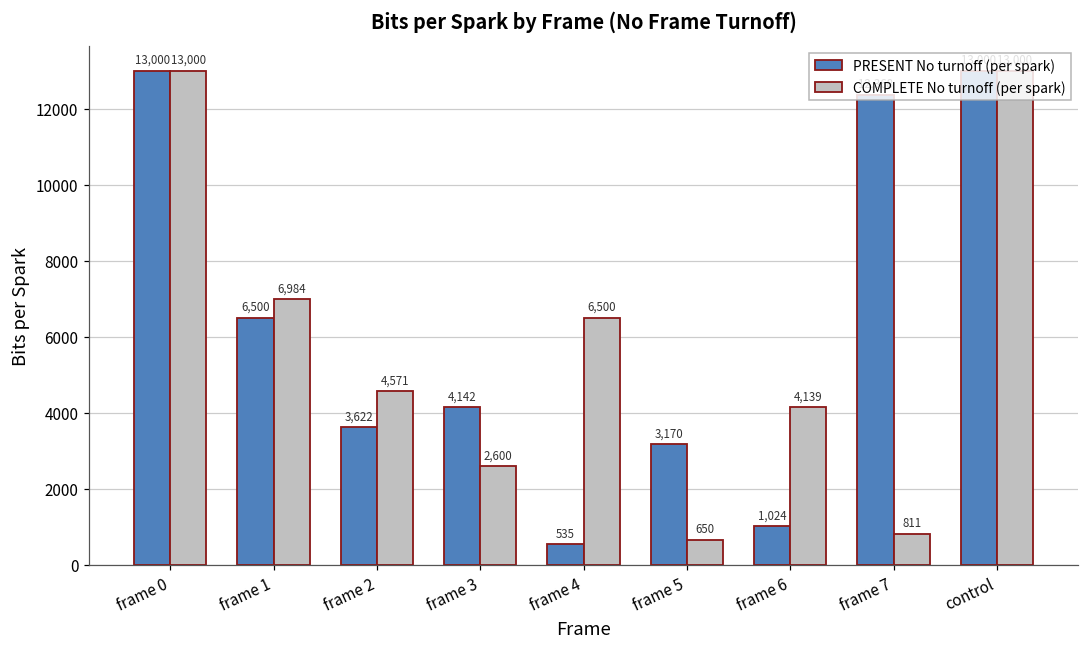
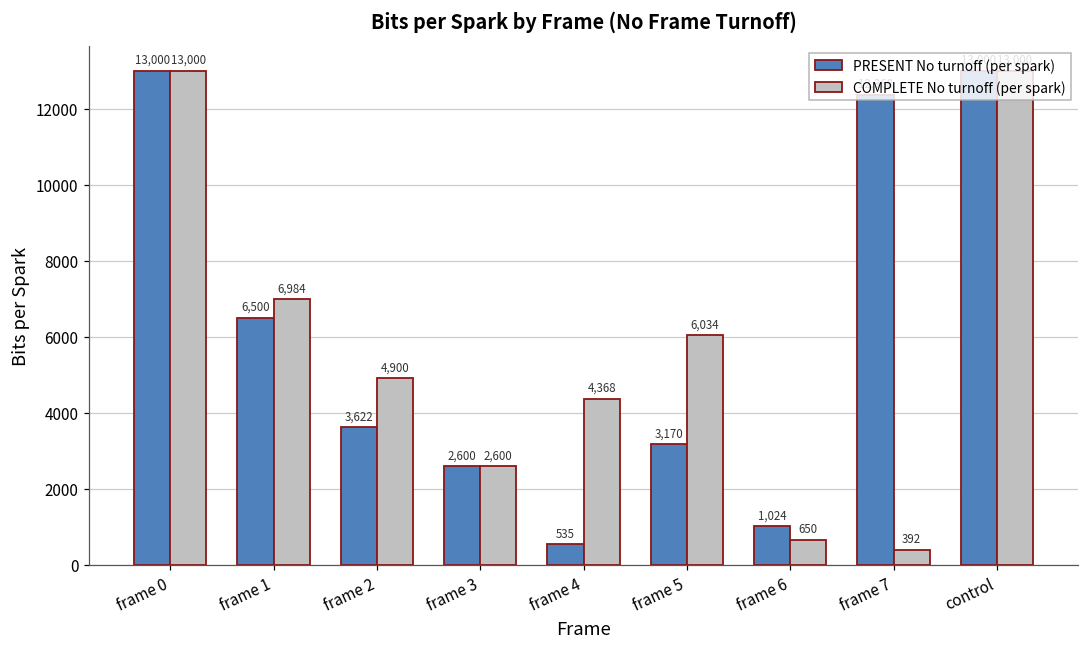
COMPLETE No turnoff (per spark), frame 2: 4,571 -> 4,900
PRESENT No turnoff (per spark), frame 3: 4,142 -> 2,600
COMPLETE No turnoff (per spark), frame 4: 6,500 -> 4,368
COMPLETE No turnoff (per spark), frame 5: 650 -> 6,034
COMPLETE No turnoff (per spark), frame 6: 4,139 -> 650
COMPLETE No turnoff (per spark), frame 7: 811 -> 392
